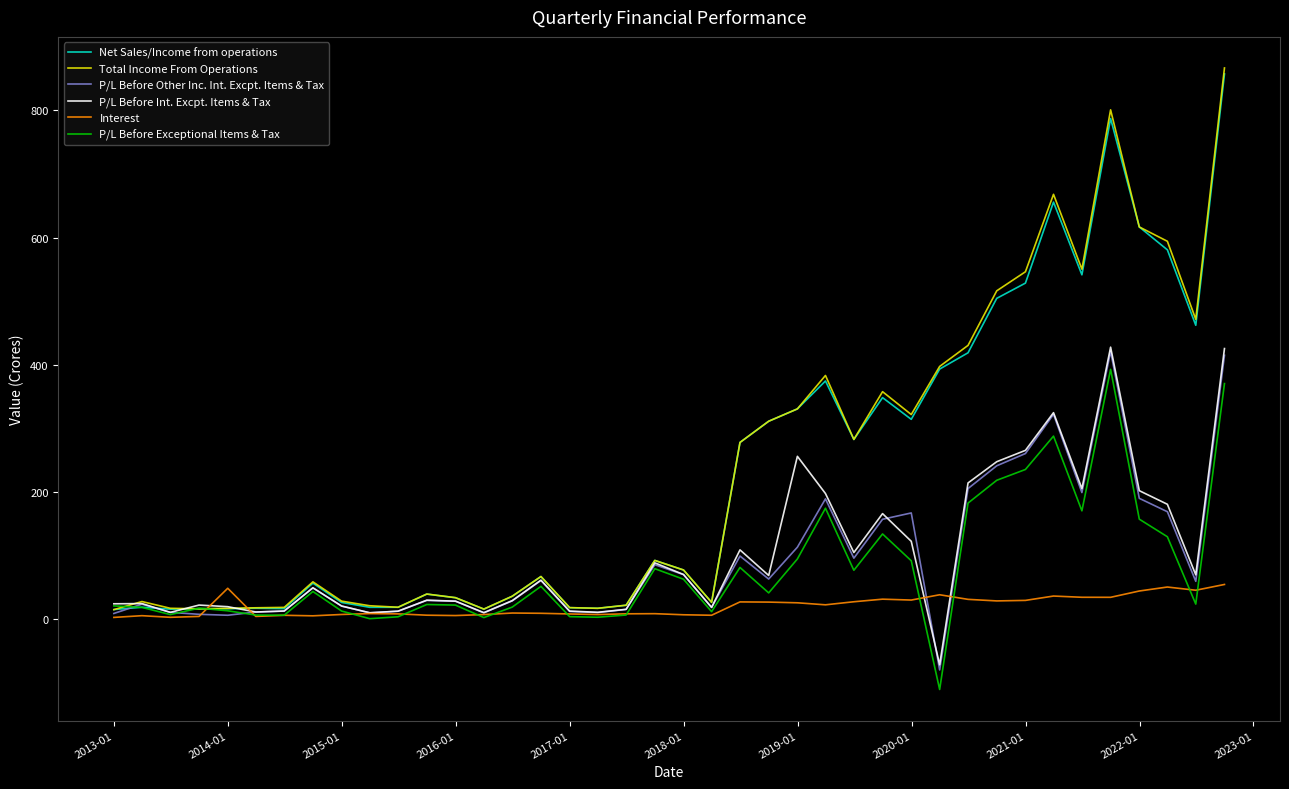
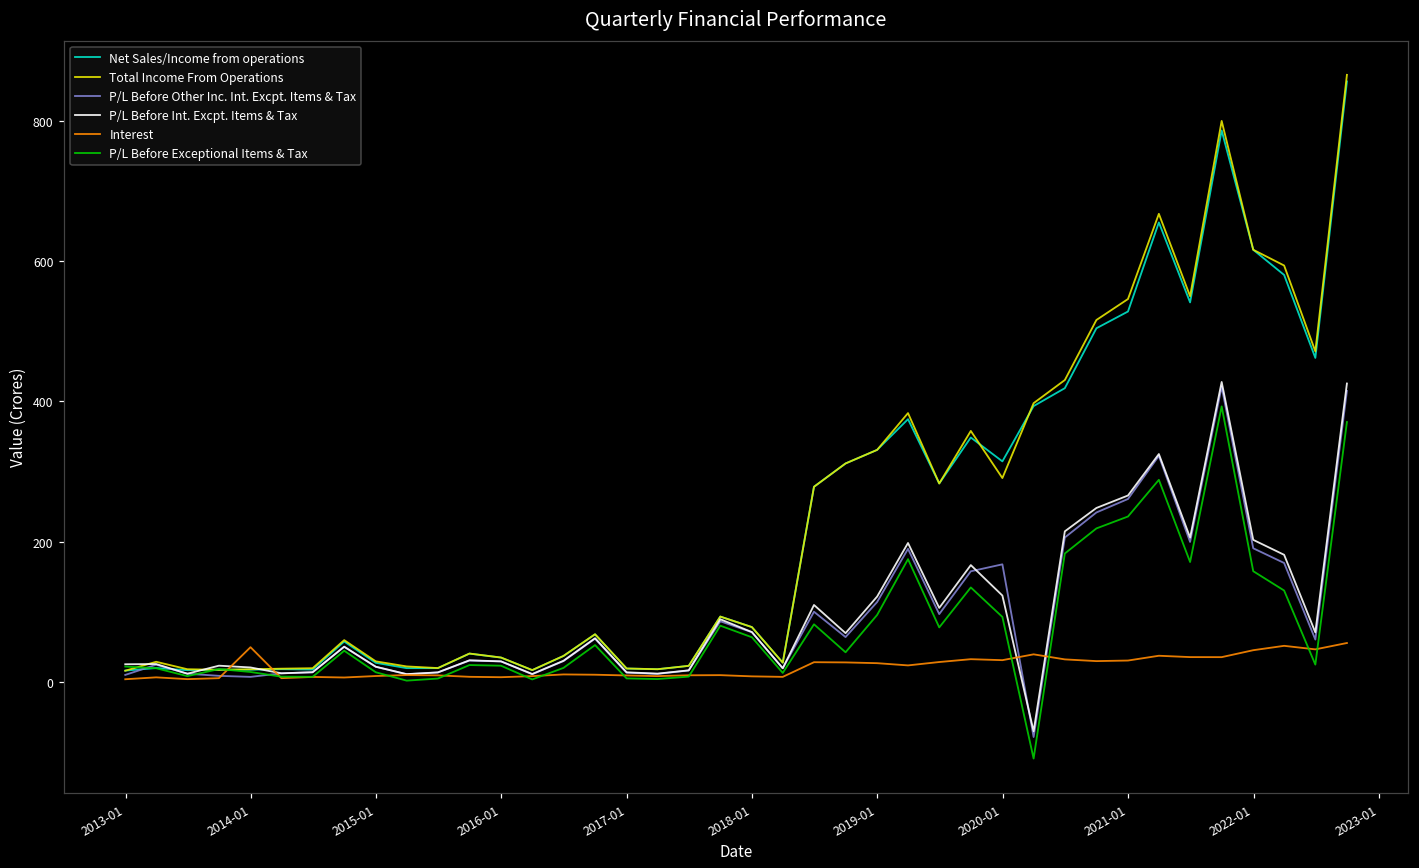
P/L Before Int. Excpt. Items & Tax, 2019-01: 260 -> 120
Total Income From Operations, 2020-01: 320 -> 290
